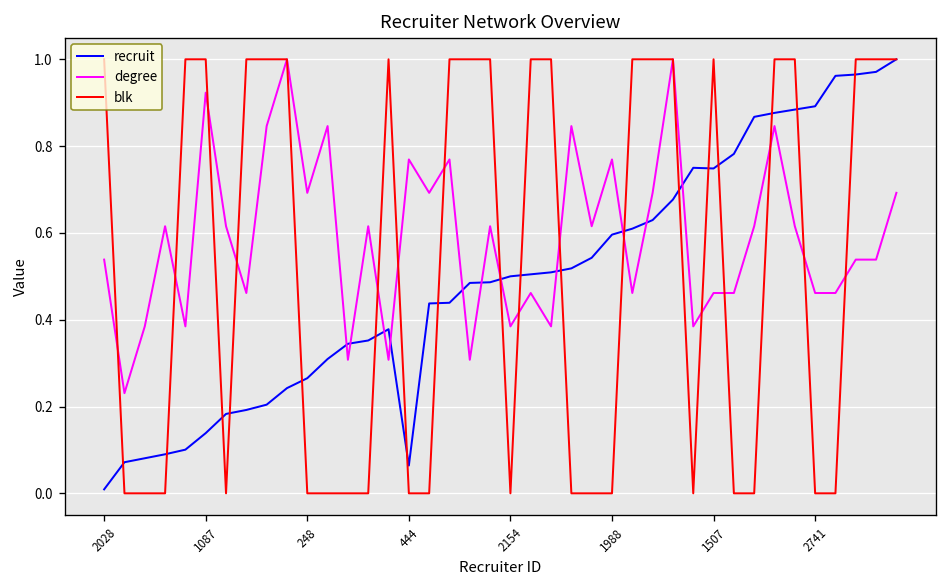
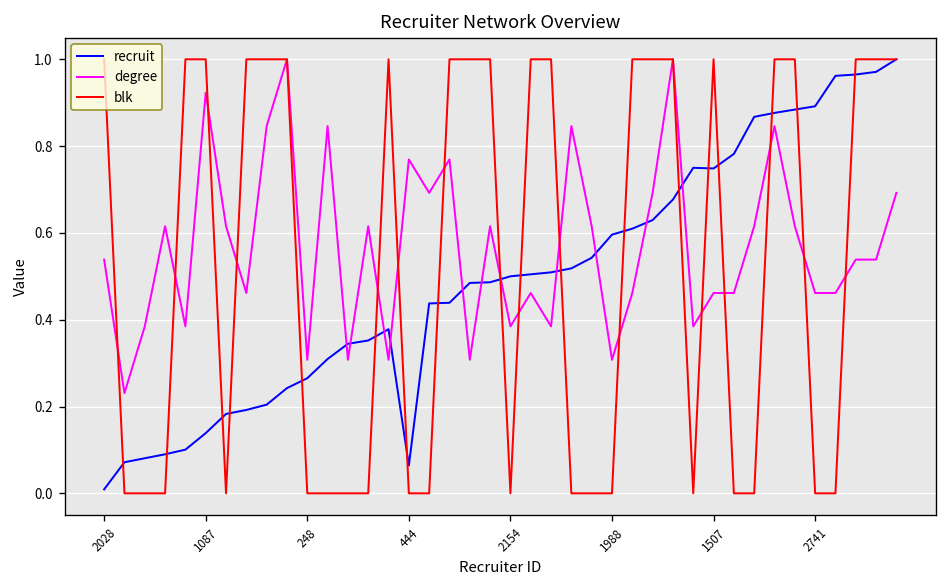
degree, 248: 0.69 -> 0.31
degree, 1988: 0.77 -> 0.31
